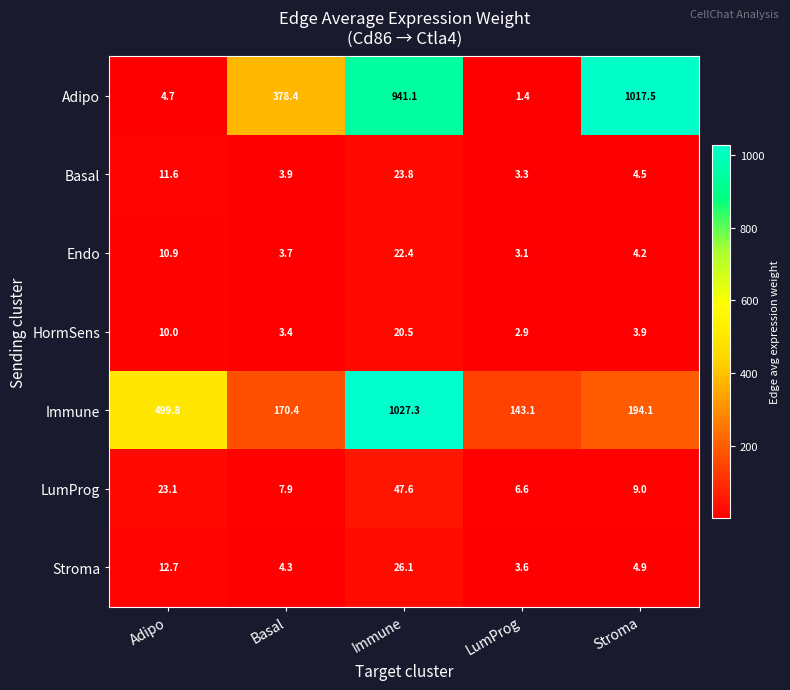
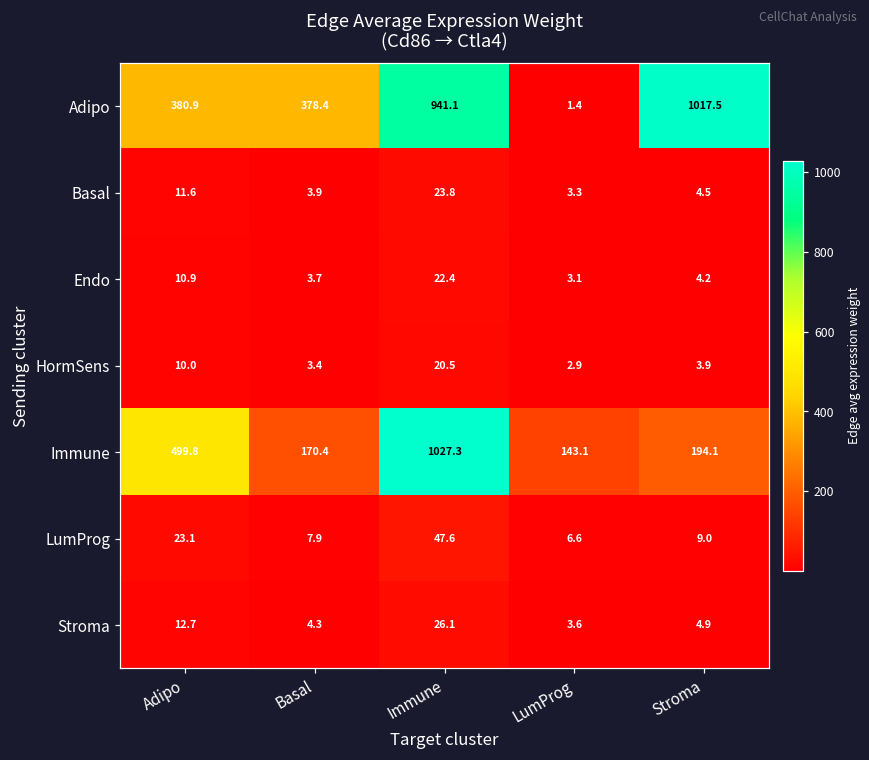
Adipo, Adipo: 4.7 -> 380.9
